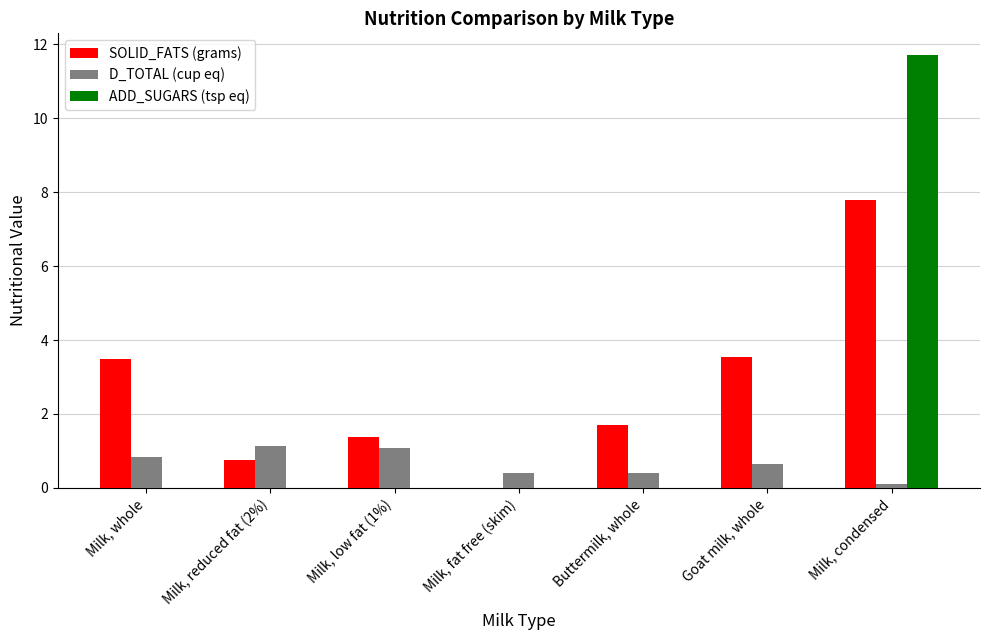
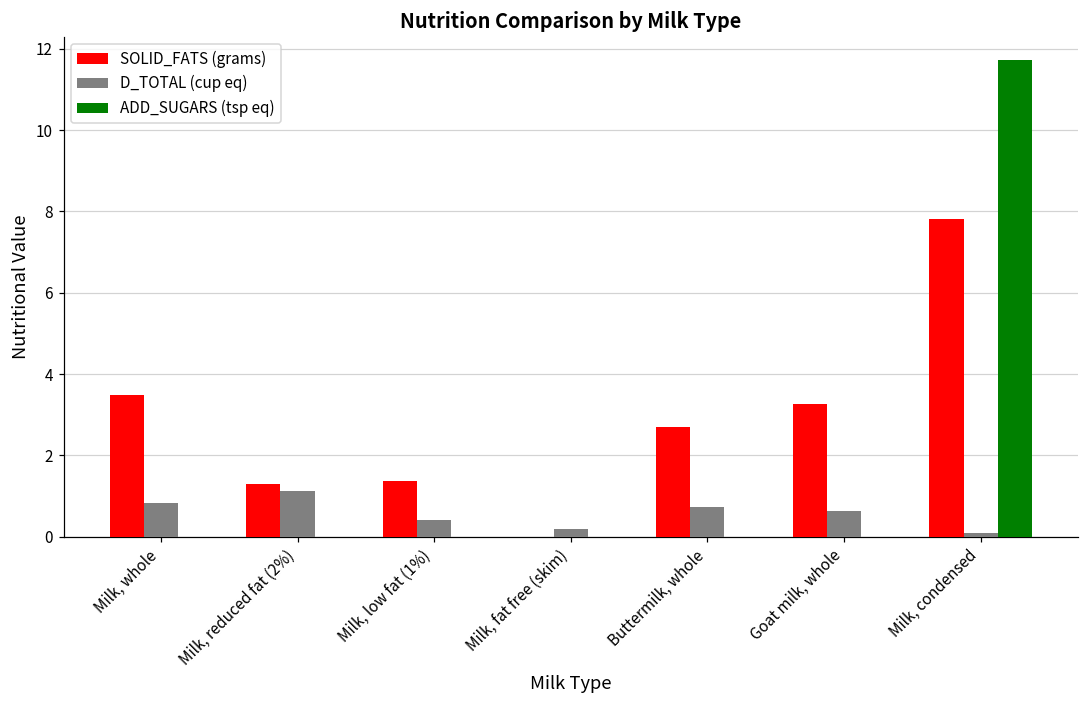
SOLID_FATS (grams), Milk, reduced fat (2%): 0.8 -> 1.3
D_TOTAL (cup eq), Milk, low fat (1%): 1.1 -> 0.4
D_TOTAL (cup eq), Milk, fat free (skim): 0.4 -> 0.2
SOLID_FATS (grams), Buttermilk, whole: 1.7 -> 2.7
D_TOTAL (cup eq), Buttermilk, whole: 0.4 -> 0.7
SOLID_FATS (grams), Goat milk, whole: 3.5 -> 3.3
